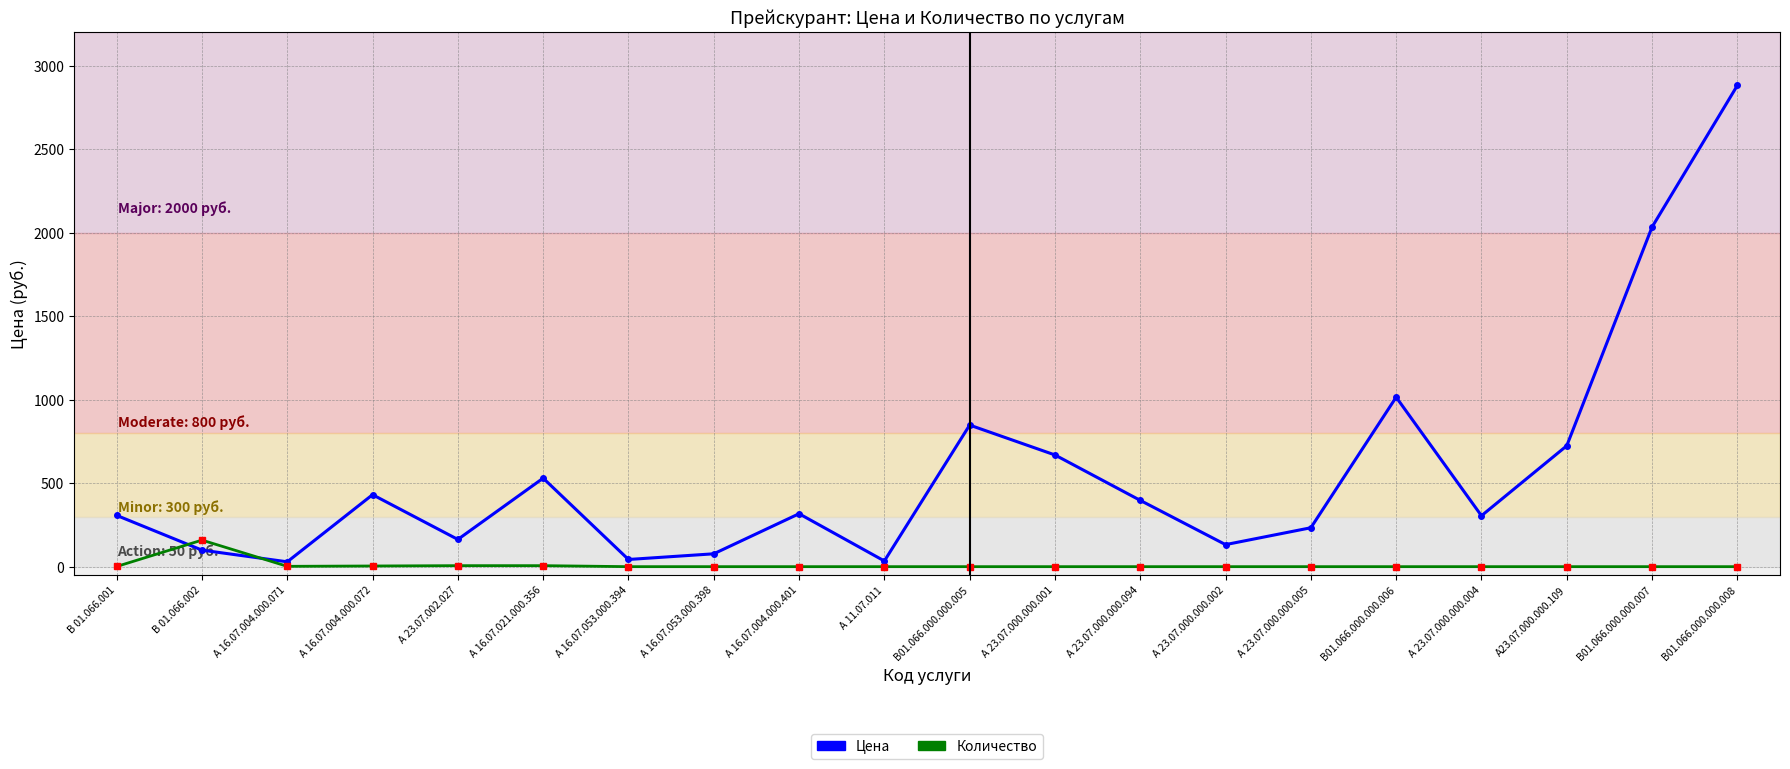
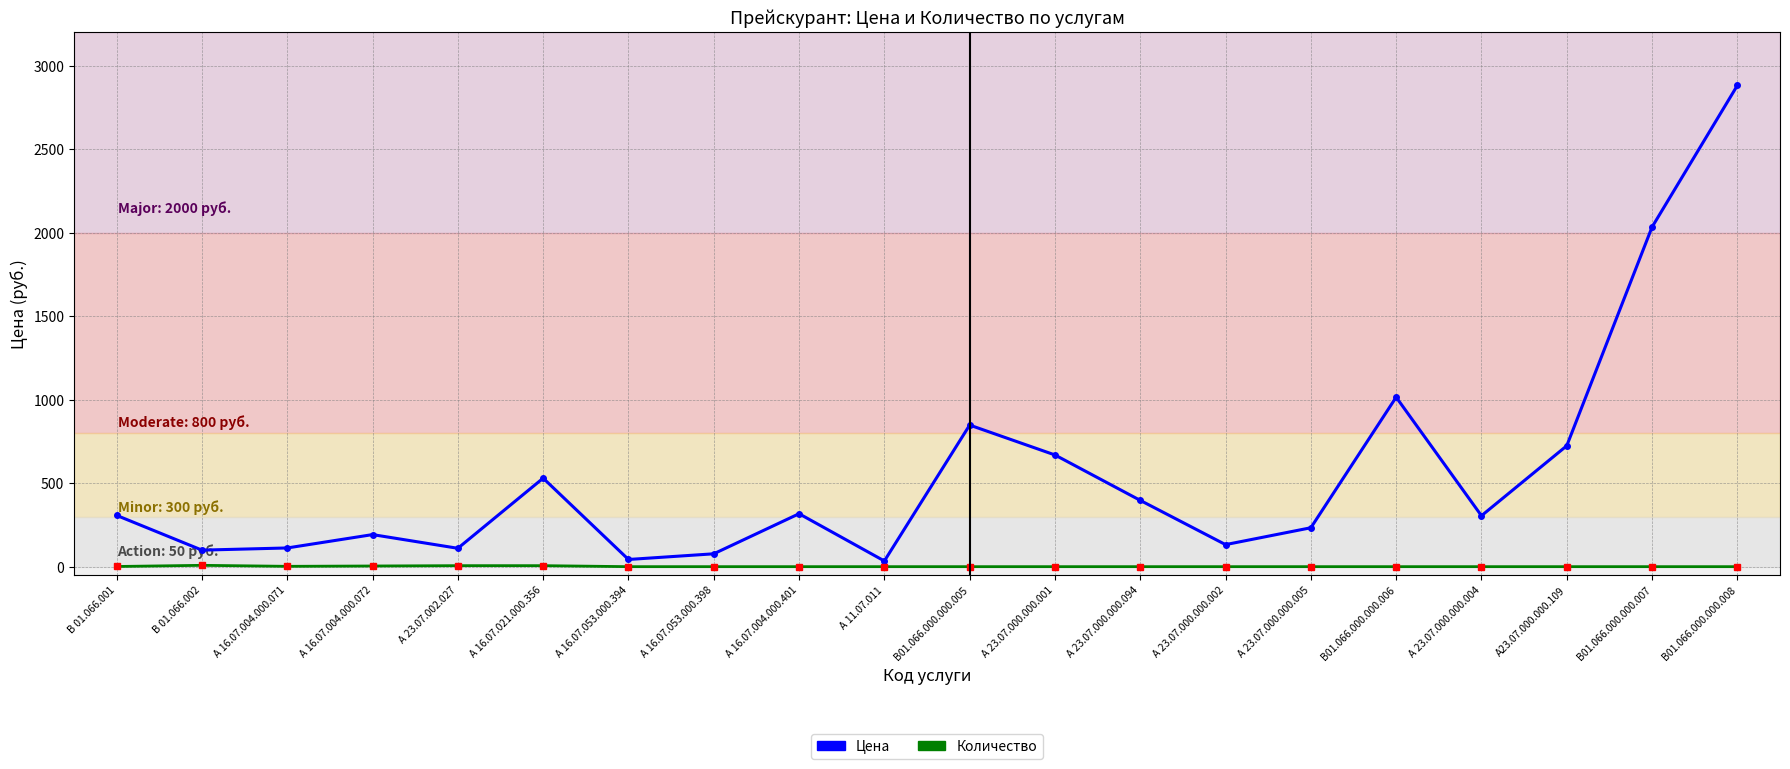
Количество, В 01.066.002: 160 -> 10
Цена, А 16.07.004.000.071: 30 -> 110
Цена, А 16.07.004.000.072: 430 -> 190
Цена, А 23.07.002.027: 160 -> 110
